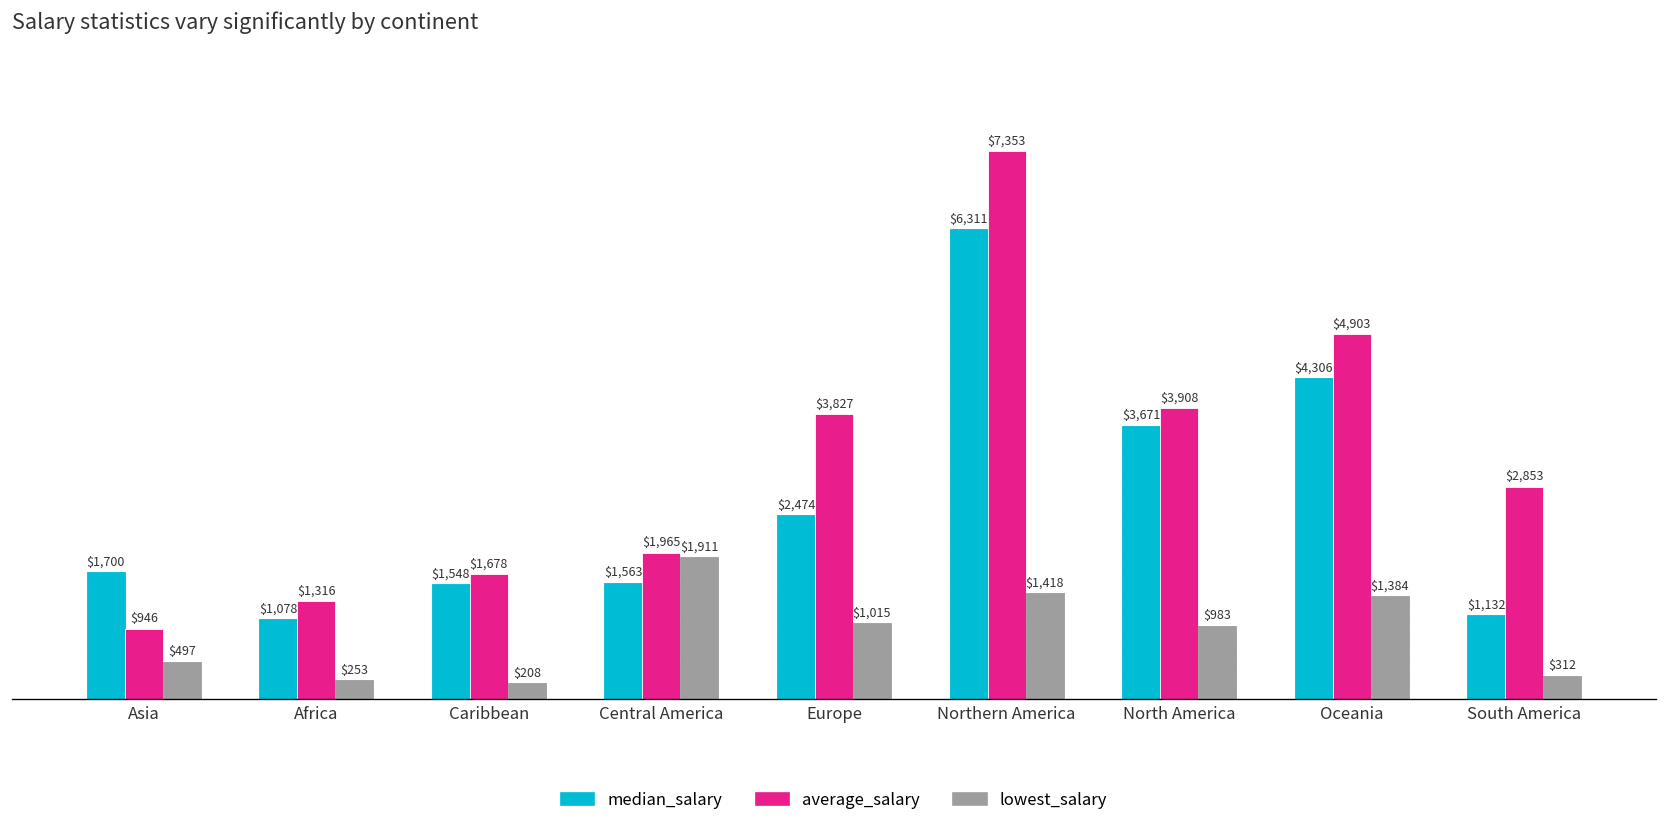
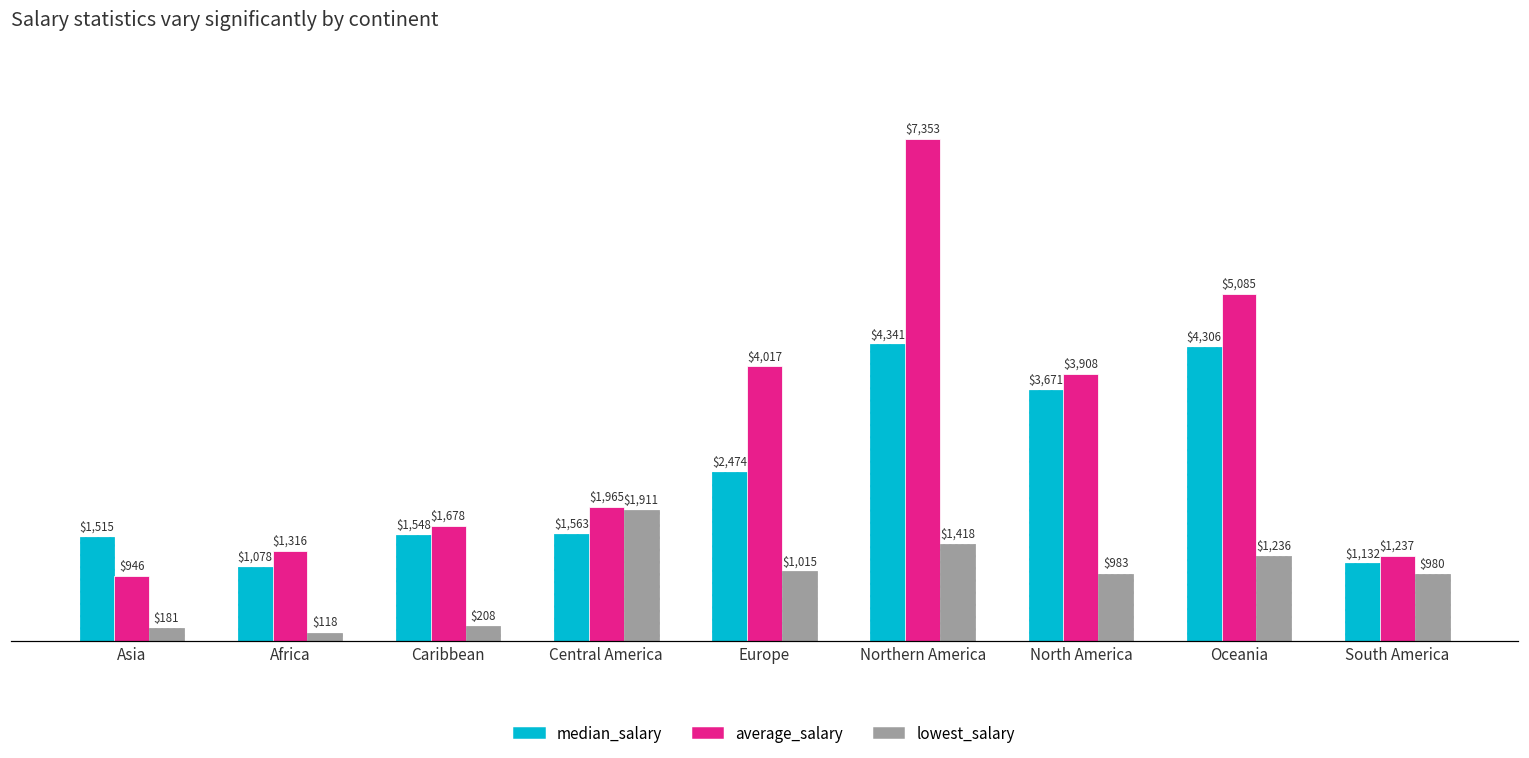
median_salary, Asia: $1,700 -> $1,515
lowest_salary, Asia: $497 -> $181
lowest_salary, Africa: $253 -> $118
average_salary, Europe: $3,827 -> $4,017
median_salary, Northern America: $6,311 -> $4,341
average_salary, Oceania: $4,903 -> $5,085
lowest_salary, Oceania: $1,384 -> $1,236
average_salary, South America: $2,853 -> $1,237
lowest_salary, South America: $312 -> $980
